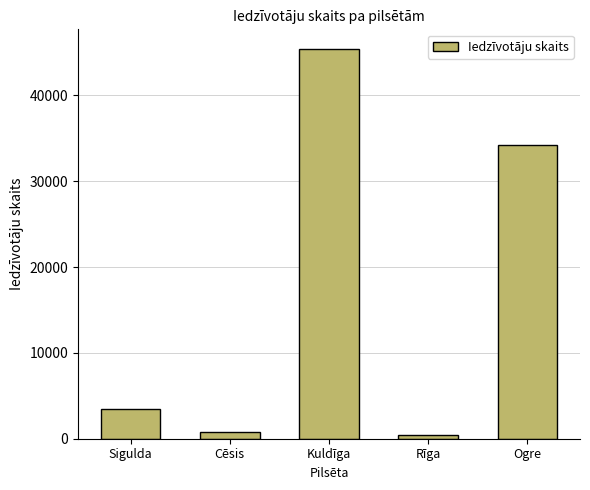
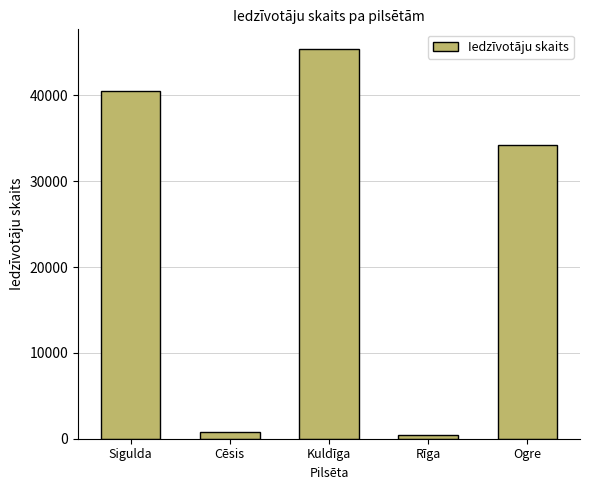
Sigulda: 3000 -> 40000
